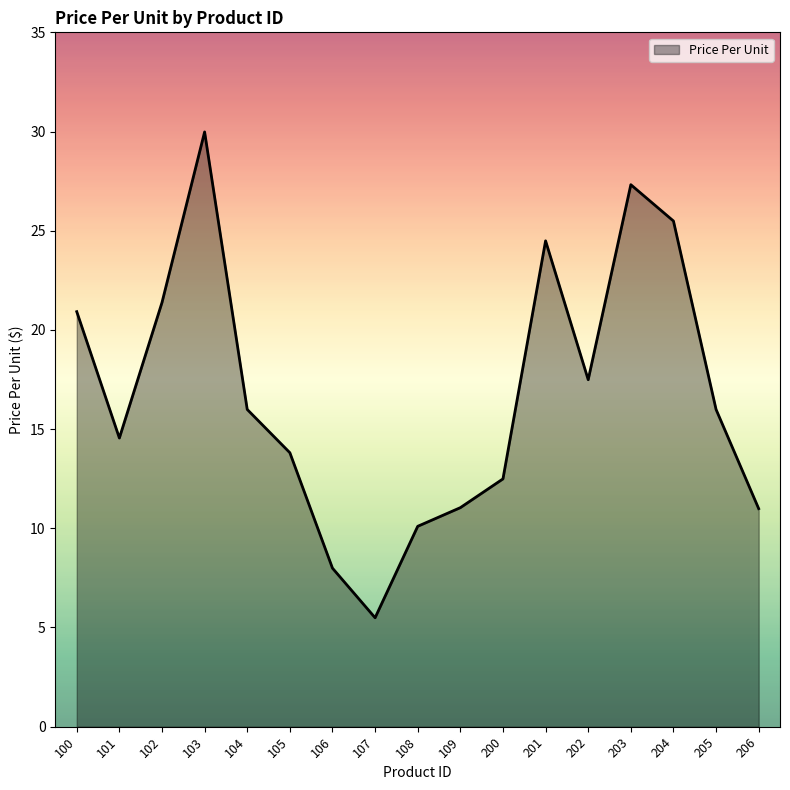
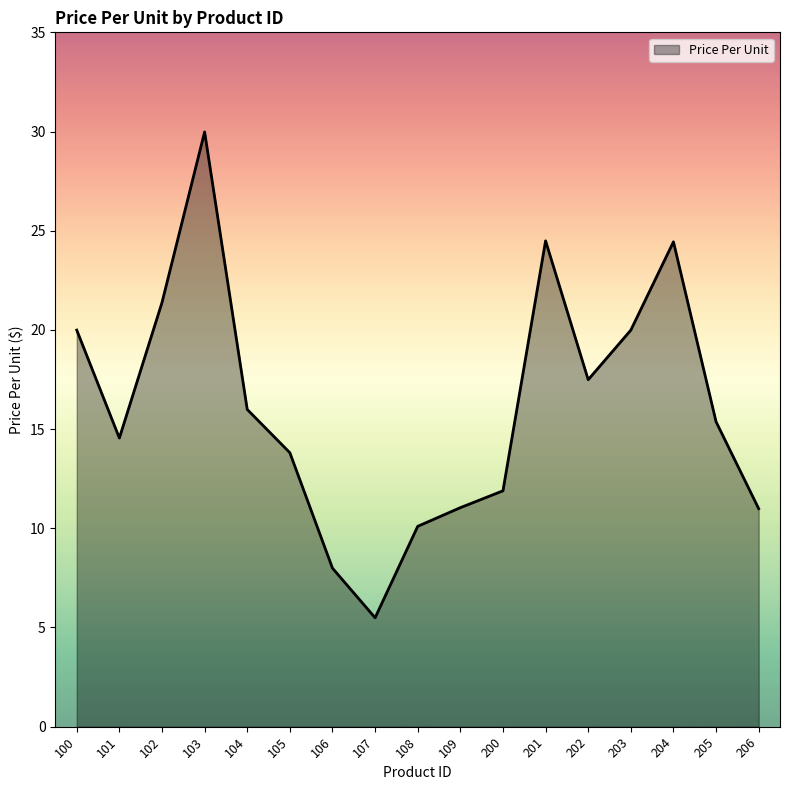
100: 20.9 -> 20.0
200: 12.5 -> 11.9
203: 27.3 -> 20.0
204: 25.5 -> 24.4
205: 16.0 -> 15.4
